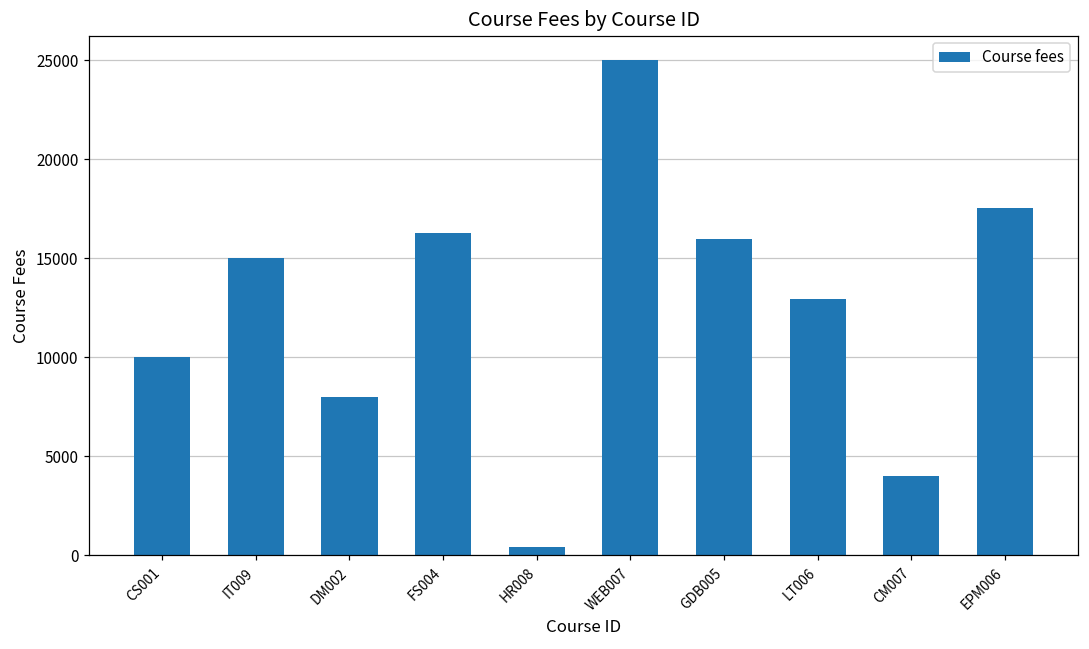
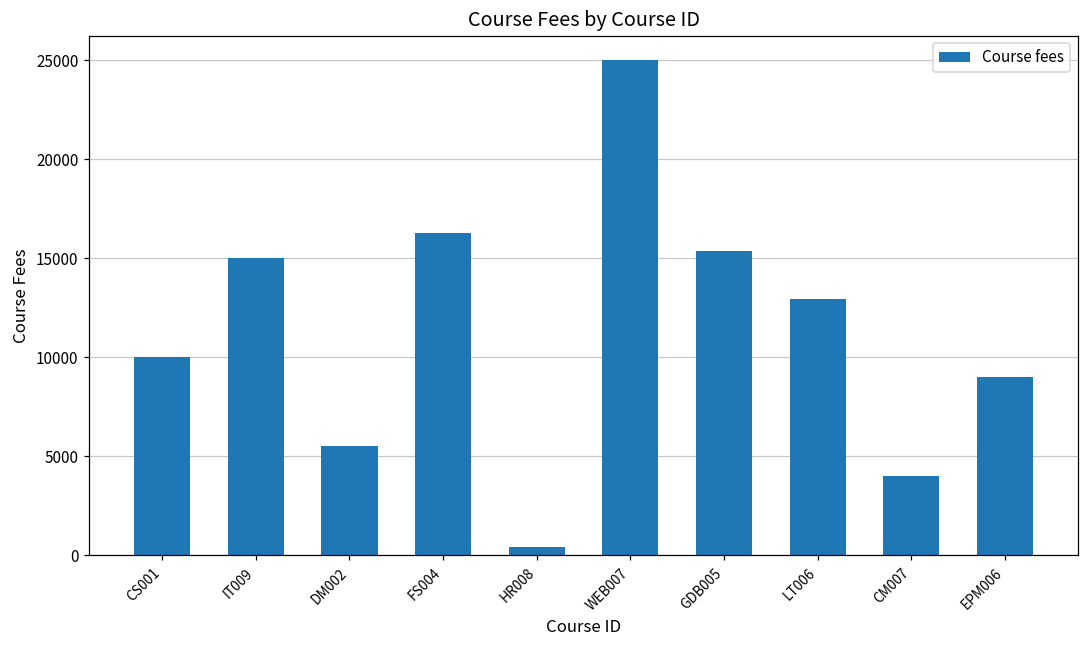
DM002: 8000 -> 5500
GDB005: 16000 -> 15300
EPM006: 17500 -> 9000
